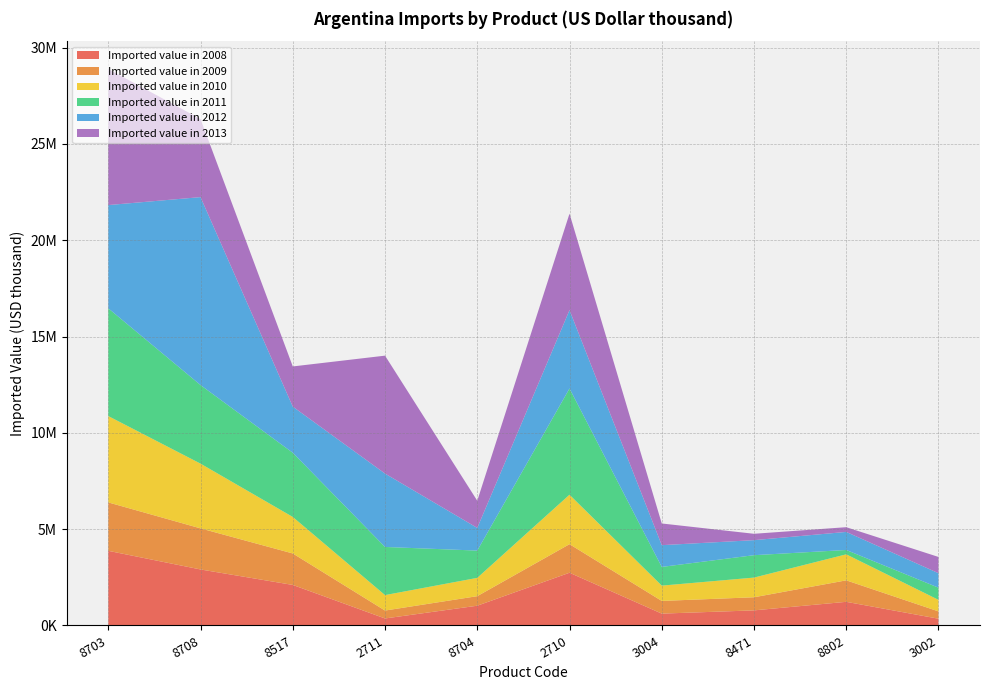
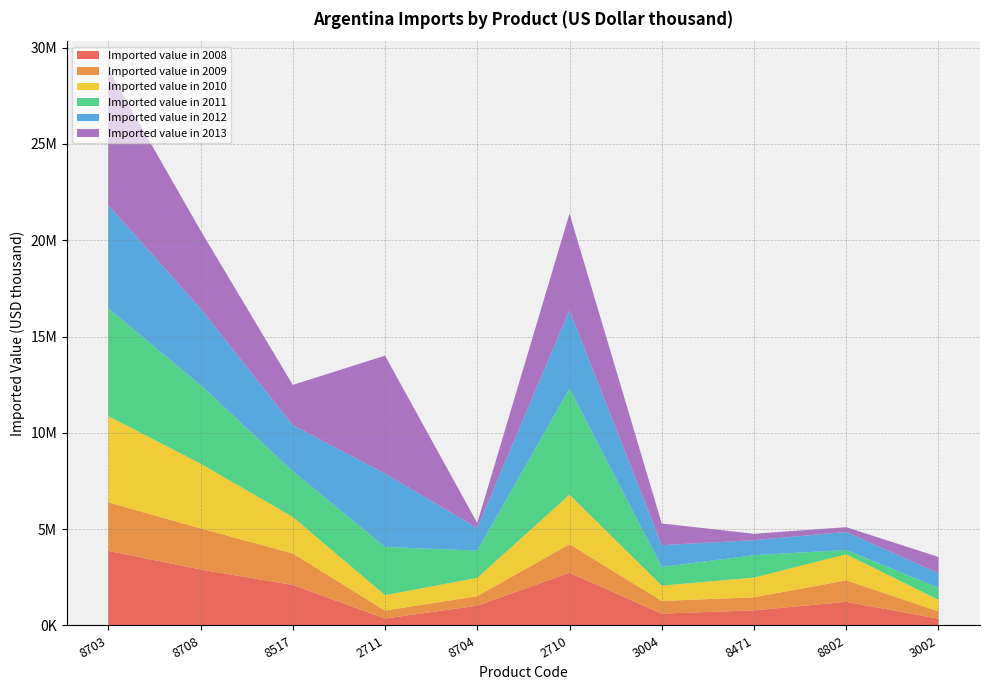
Imported value in 2012, 8708: 9800000 -> 4000000
Imported value in 2011, 8517: 3300000 -> 2400000
Imported value in 2013, 8704: 1400000 -> 300000
